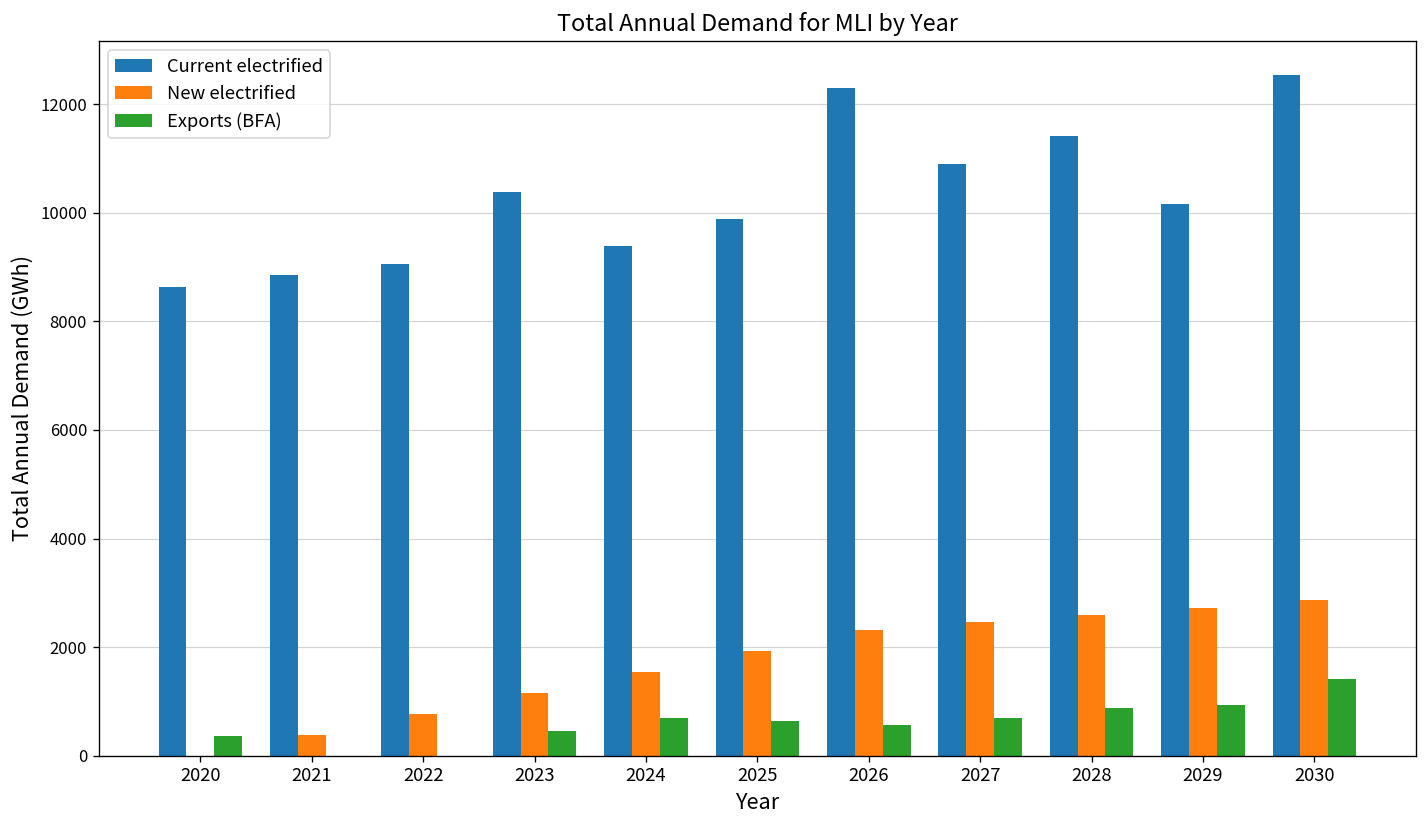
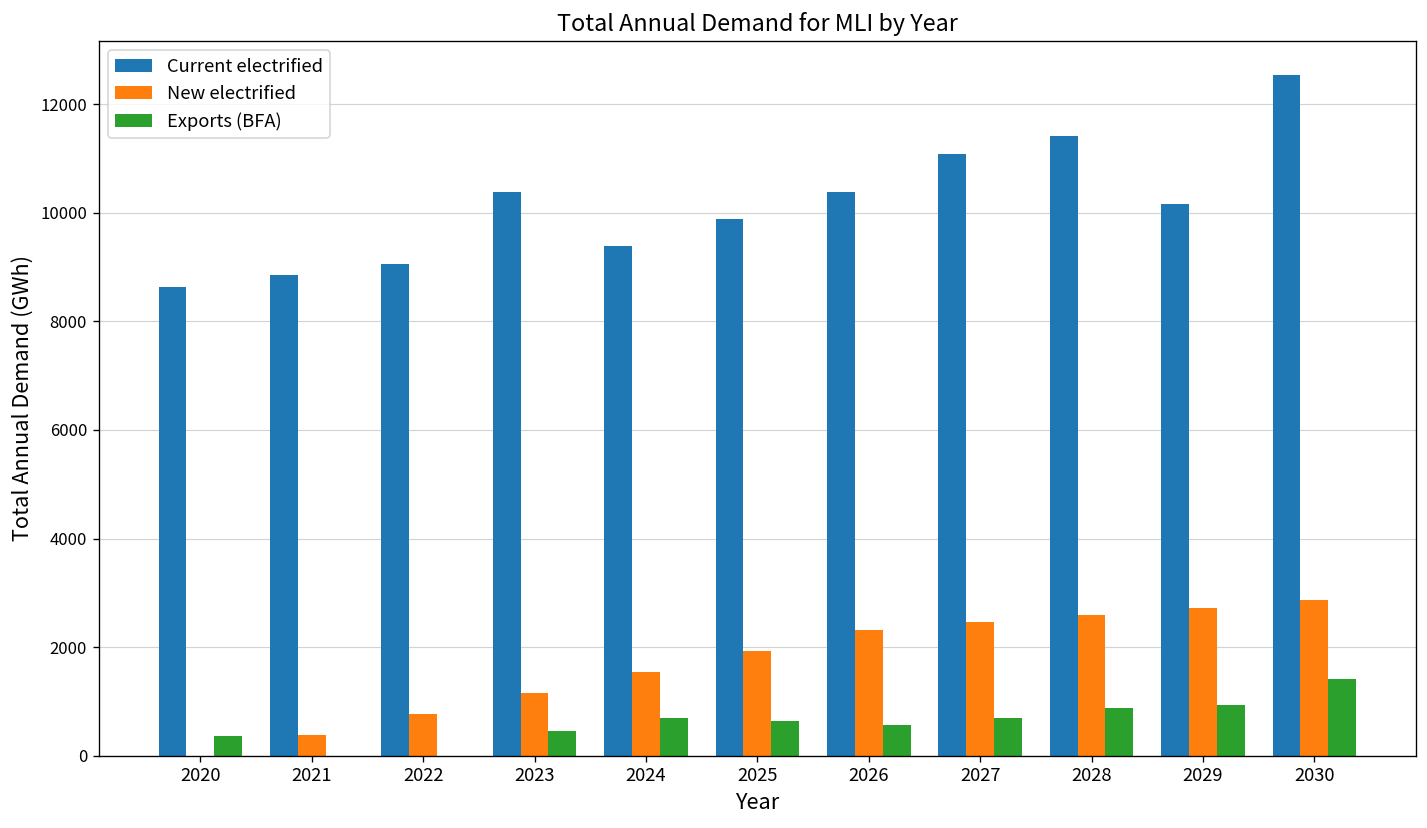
Current electrified, 2026: 12300 -> 10400
Current electrified, 2027: 10900 -> 11100
